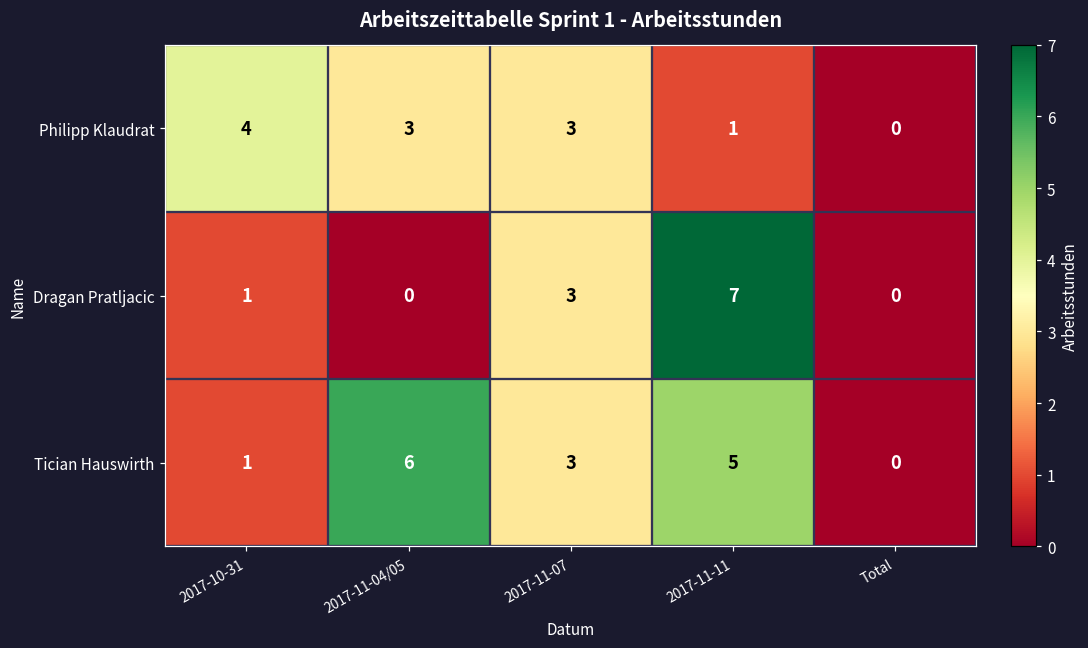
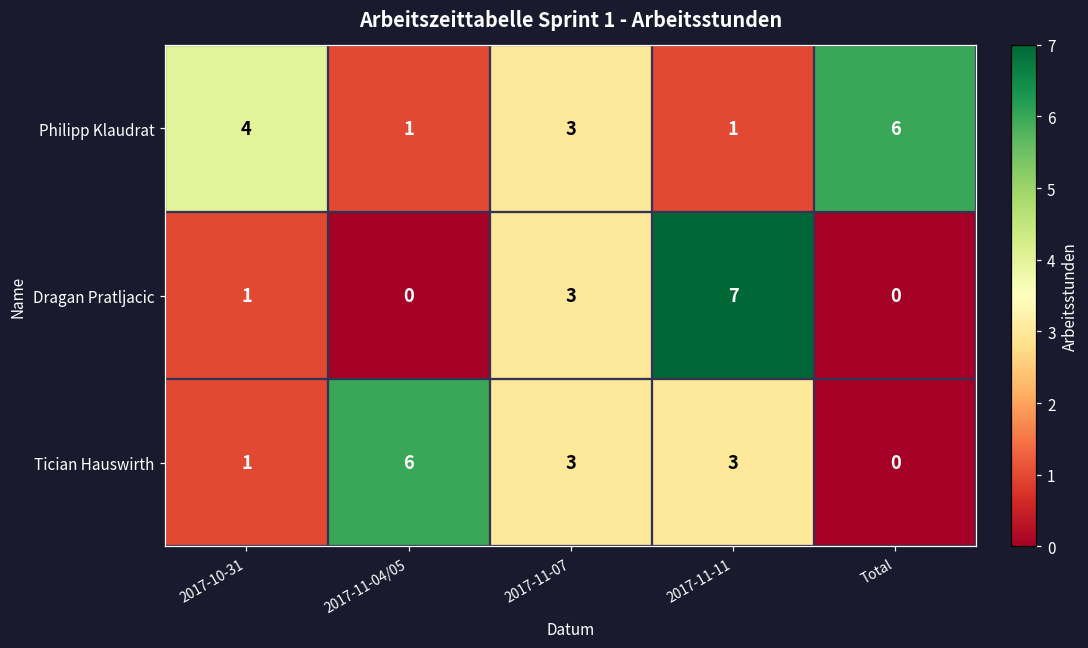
Philipp Klaudrat, 2017-11-04/05: 3 -> 1
Philipp Klaudrat, Total: 0 -> 6
Tician Hauswirth, 2017-11-11: 5 -> 3
